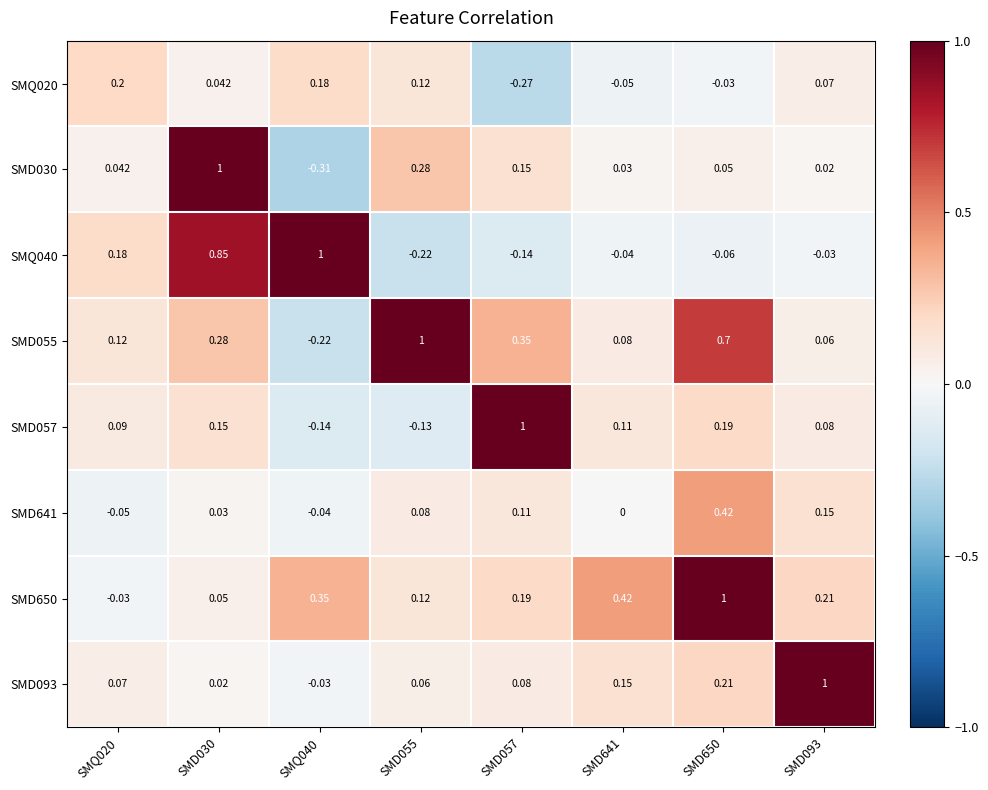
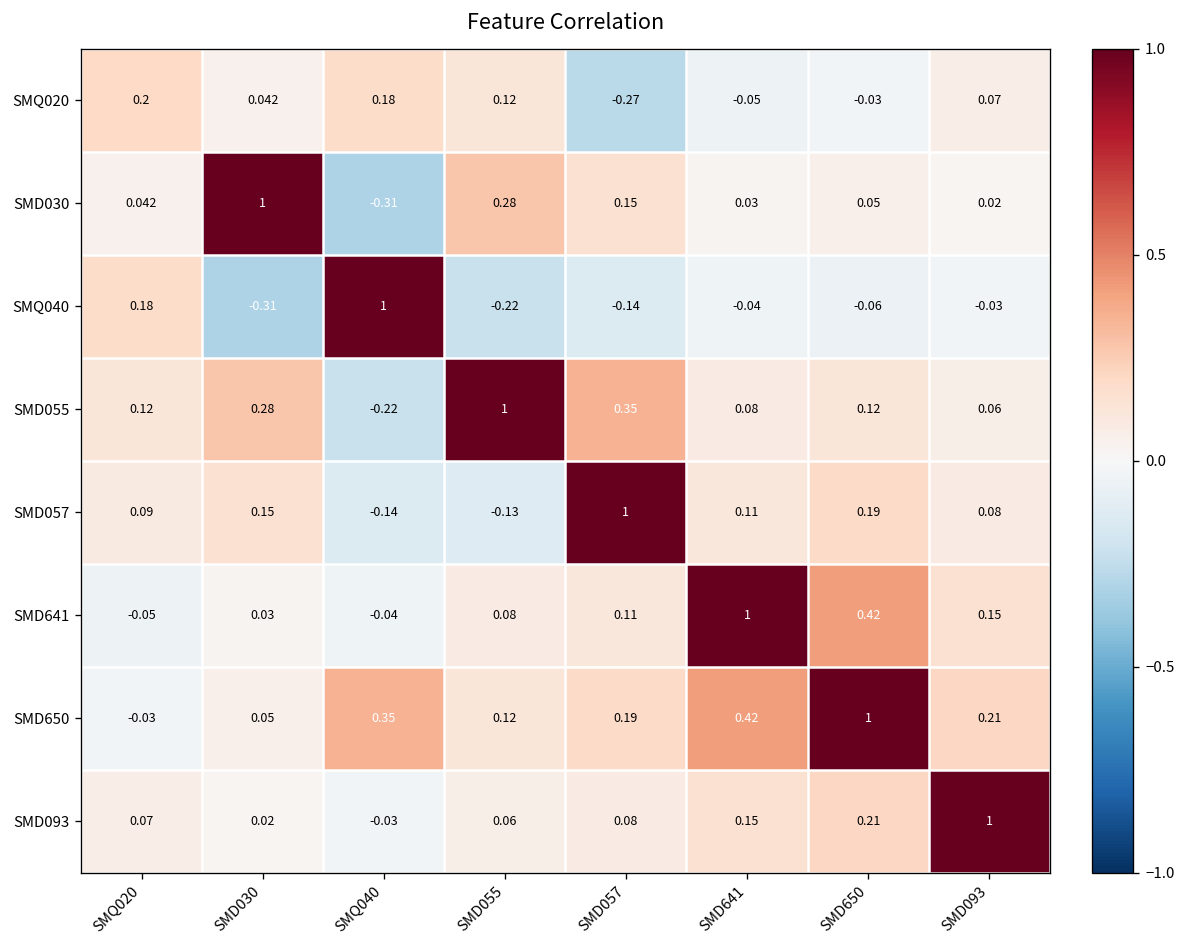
SMQ040, SMD030: 0.85 -> -0.31
SMD055, SMD650: 0.7 -> 0.12
SMD641, SMD641: 0 -> 1
